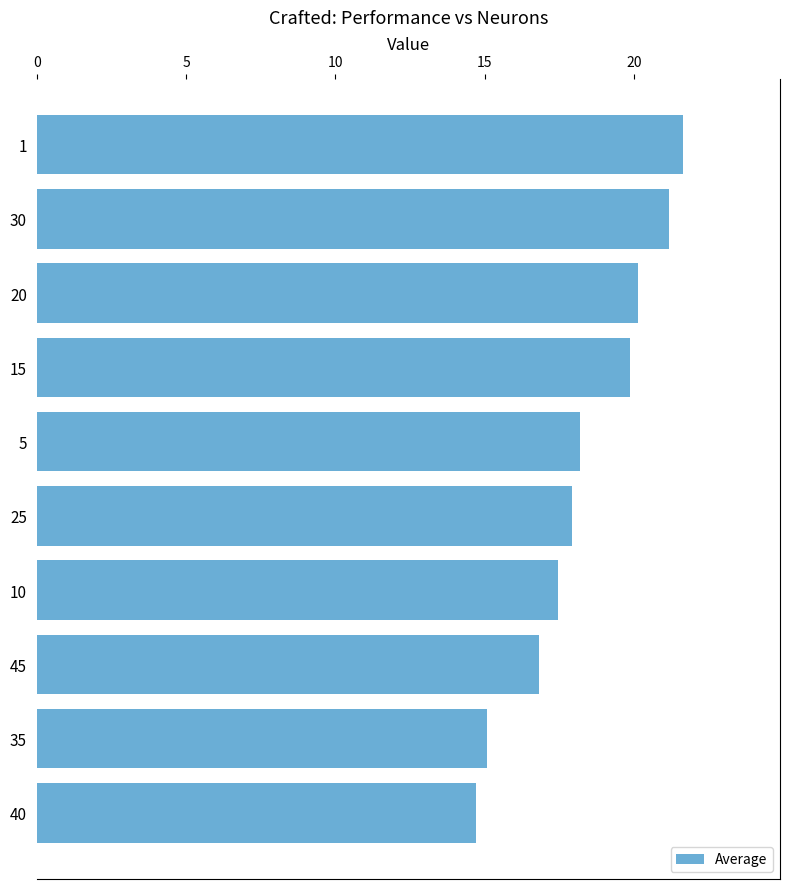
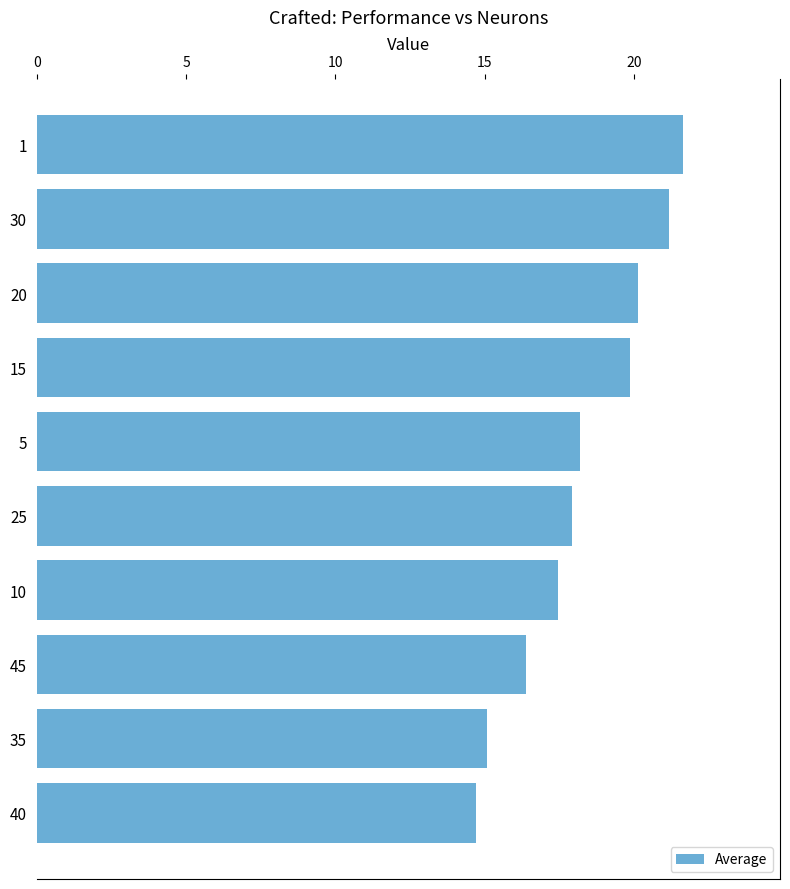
45: 16.8 -> 16.4
